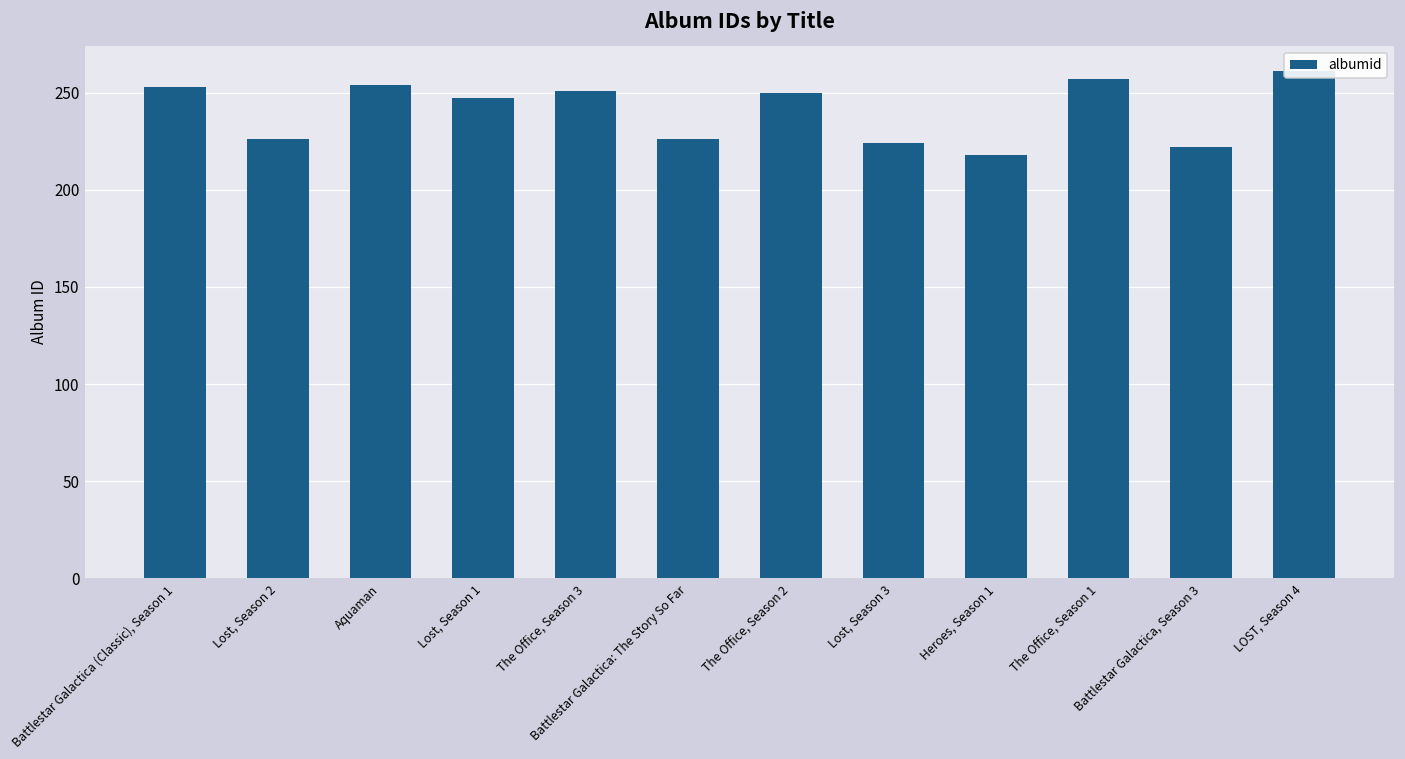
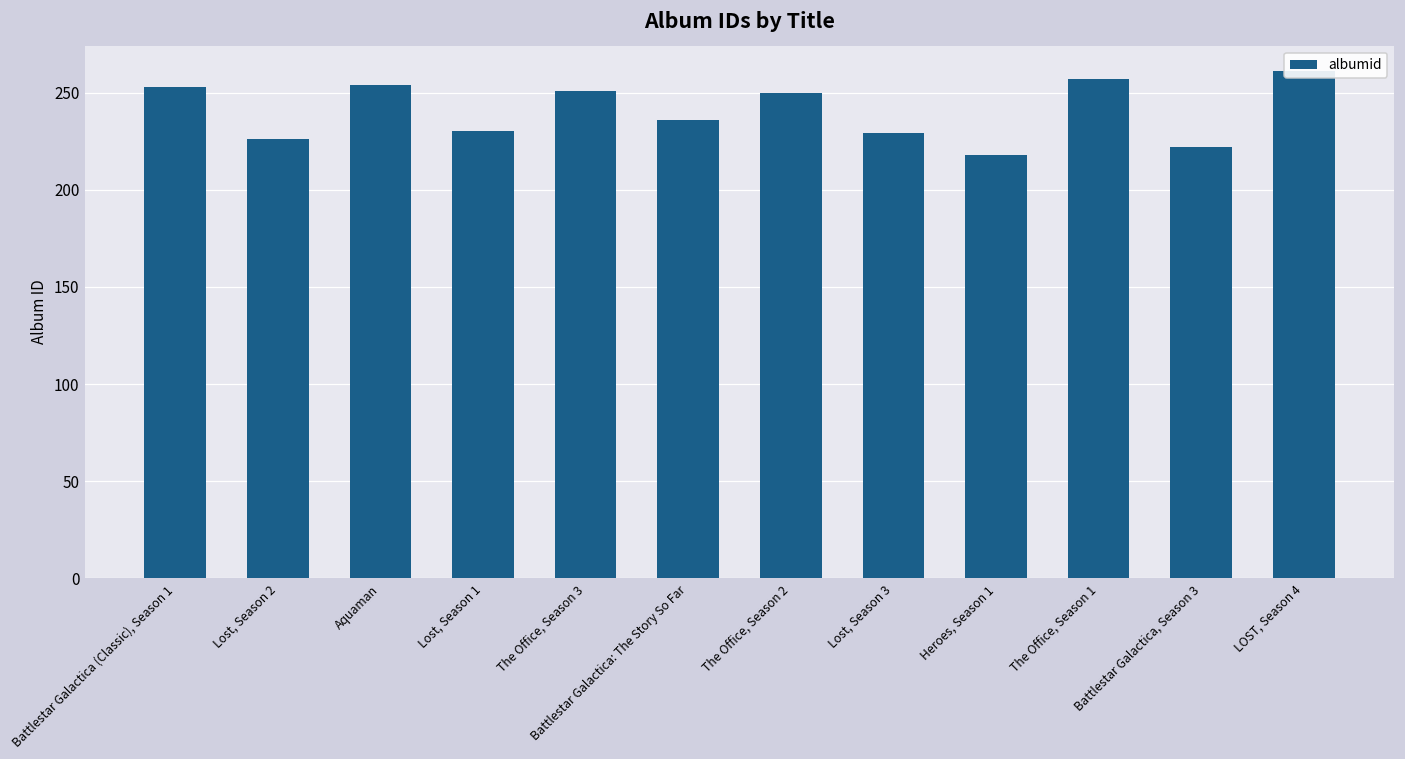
Lost, Season 1: 247 -> 230
Battlestar Galactica: The Story So Far: 226 -> 236
Lost, Season 3: 224 -> 229
